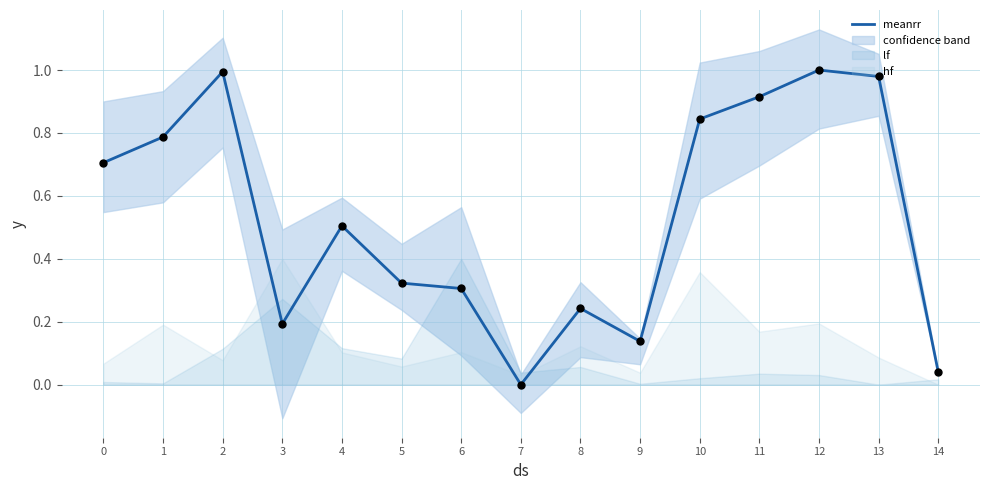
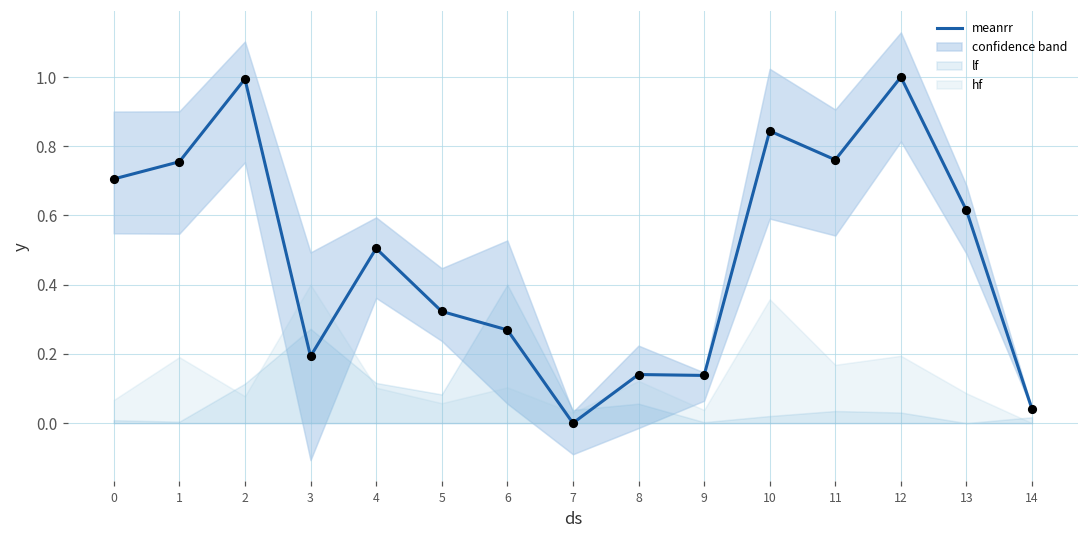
meanrr, 1: 0.79 -> 0.76
meanrr, 6: 0.31 -> 0.27
meanrr, 8: 0.24 -> 0.14
meanrr, 11: 0.92 -> 0.76
meanrr, 13: 0.98 -> 0.61
